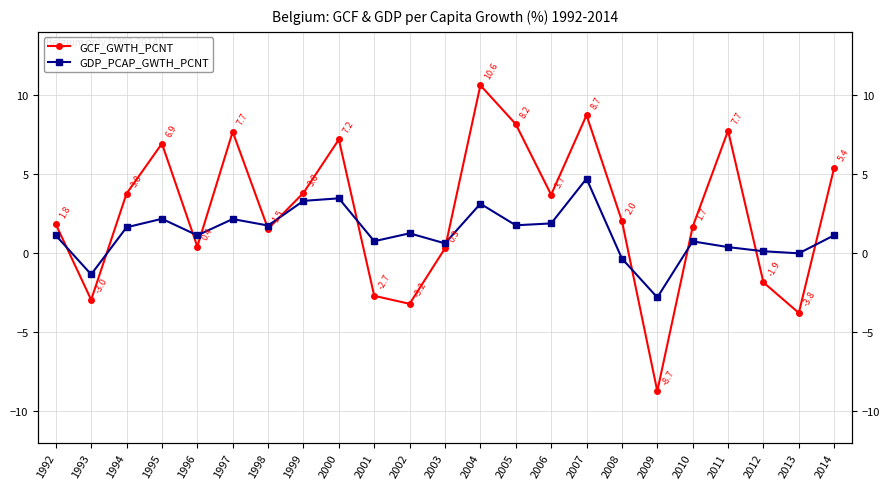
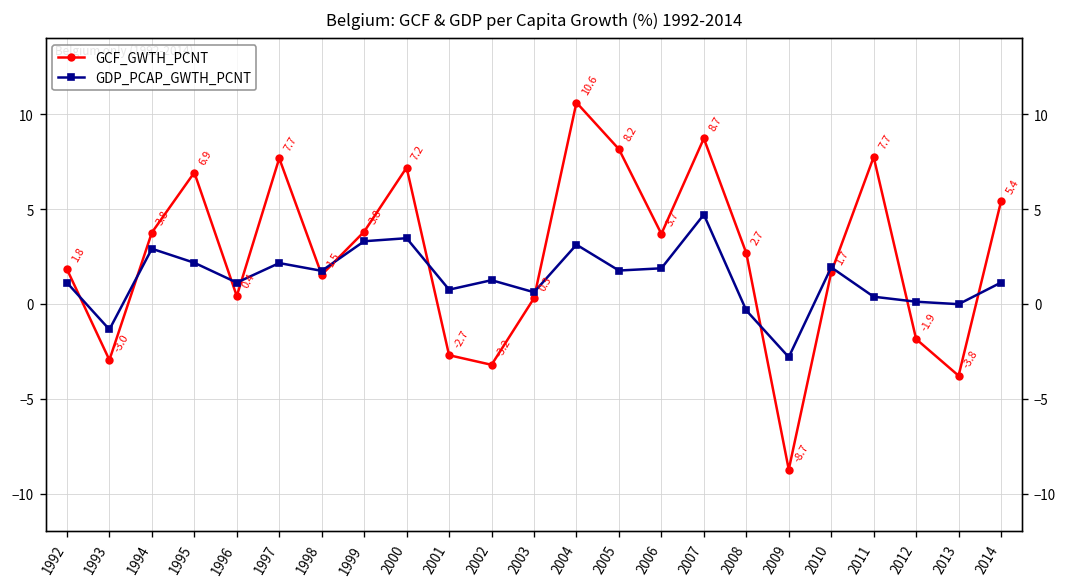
GDP_PCAP_GWTH_PCNT, 1994: 1.6 -> 2.9
GCF_GWTH_PCNT, 2008: 2.0 -> 2.7
GDP_PCAP_GWTH_PCNT, 2010: 0.7 -> 1.9
